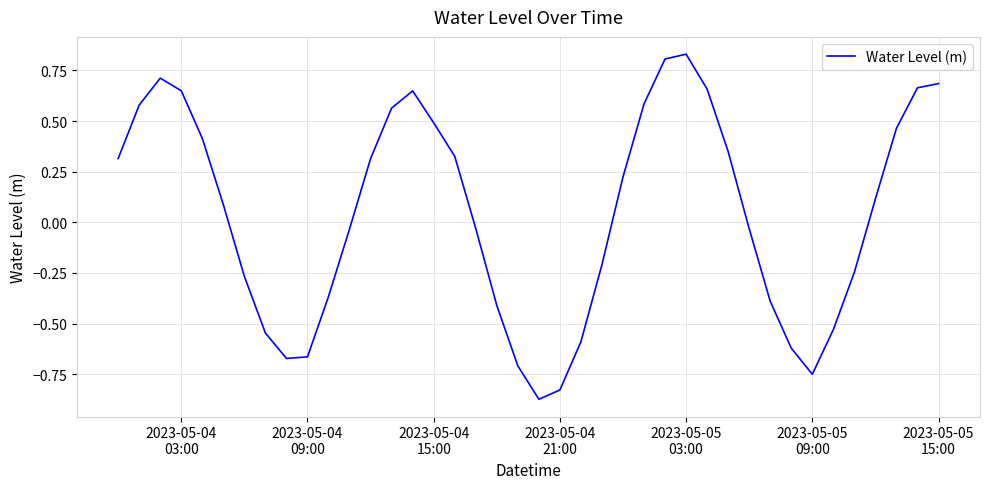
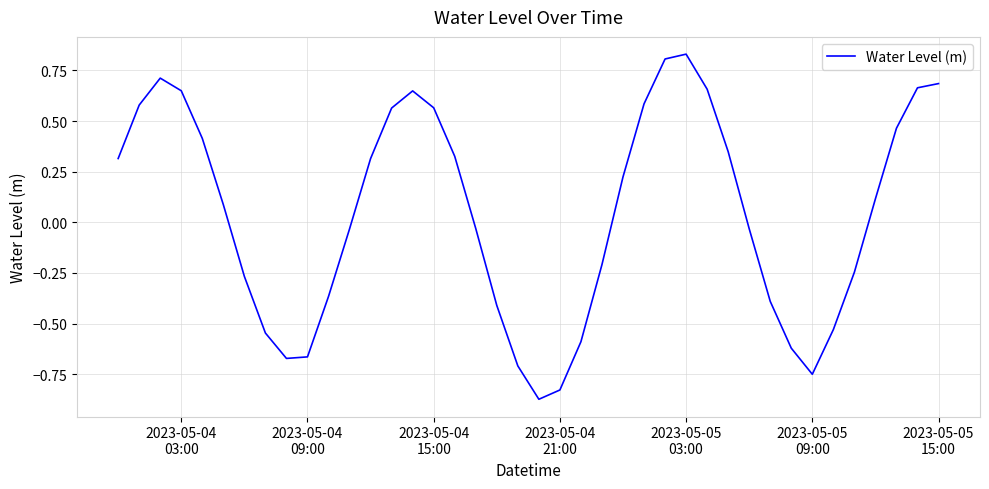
2023-05-04 15:00: 0.49 -> 0.57
